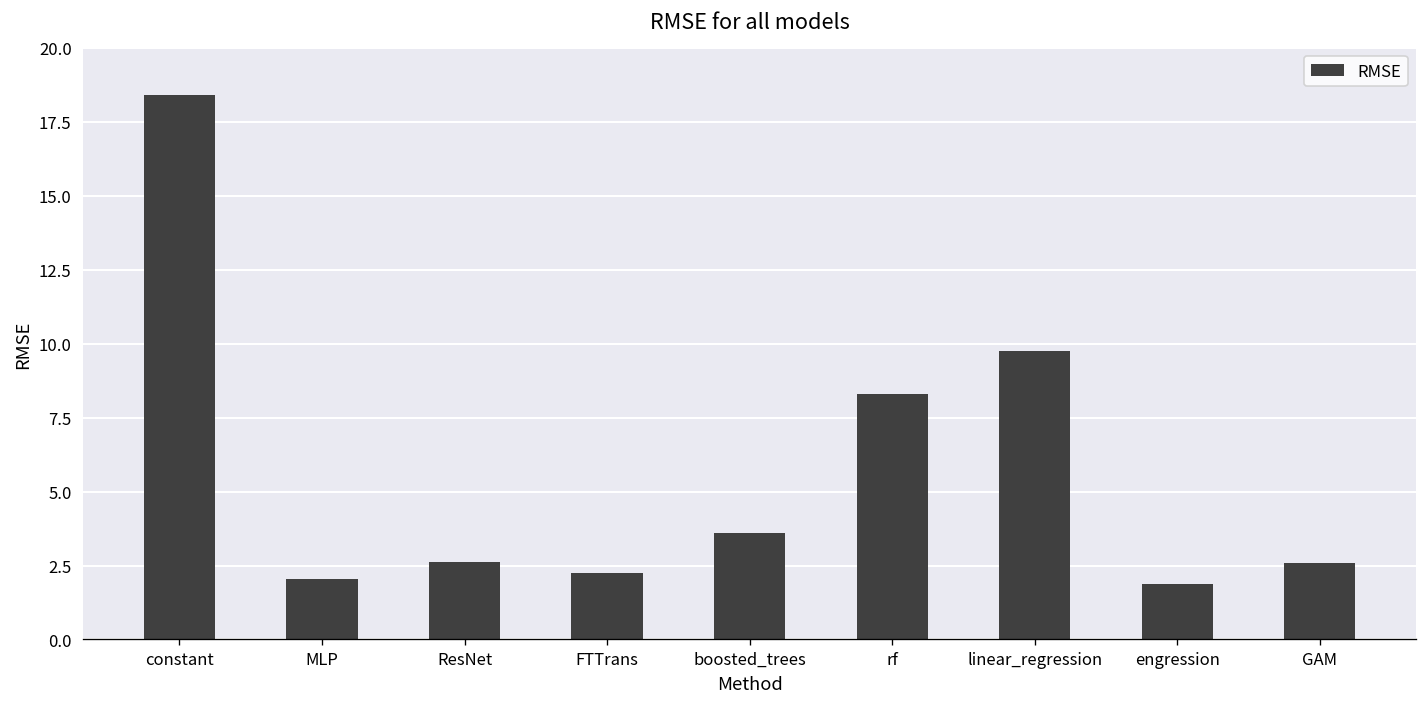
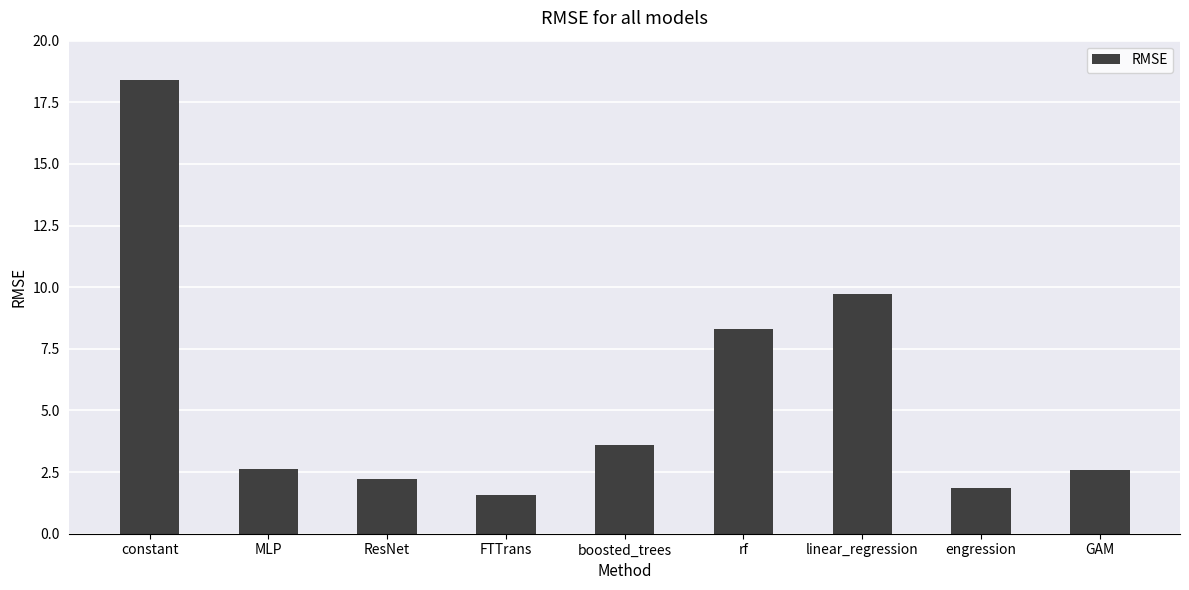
MLP: 2.0 -> 2.6
ResNet: 2.6 -> 2.2
FTTrans: 2.3 -> 1.6
